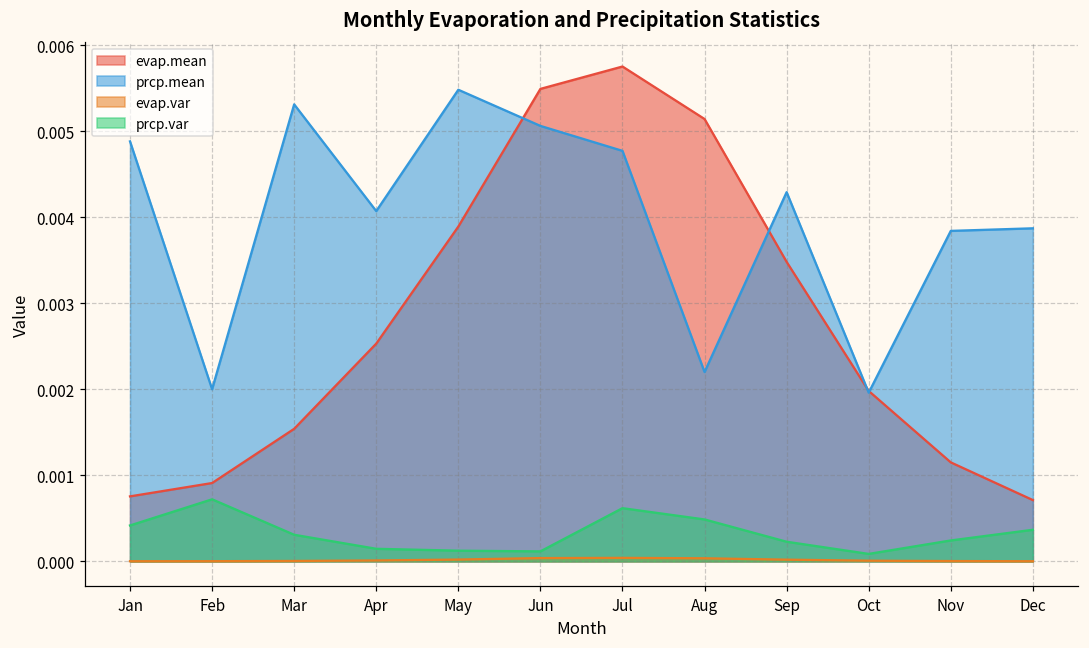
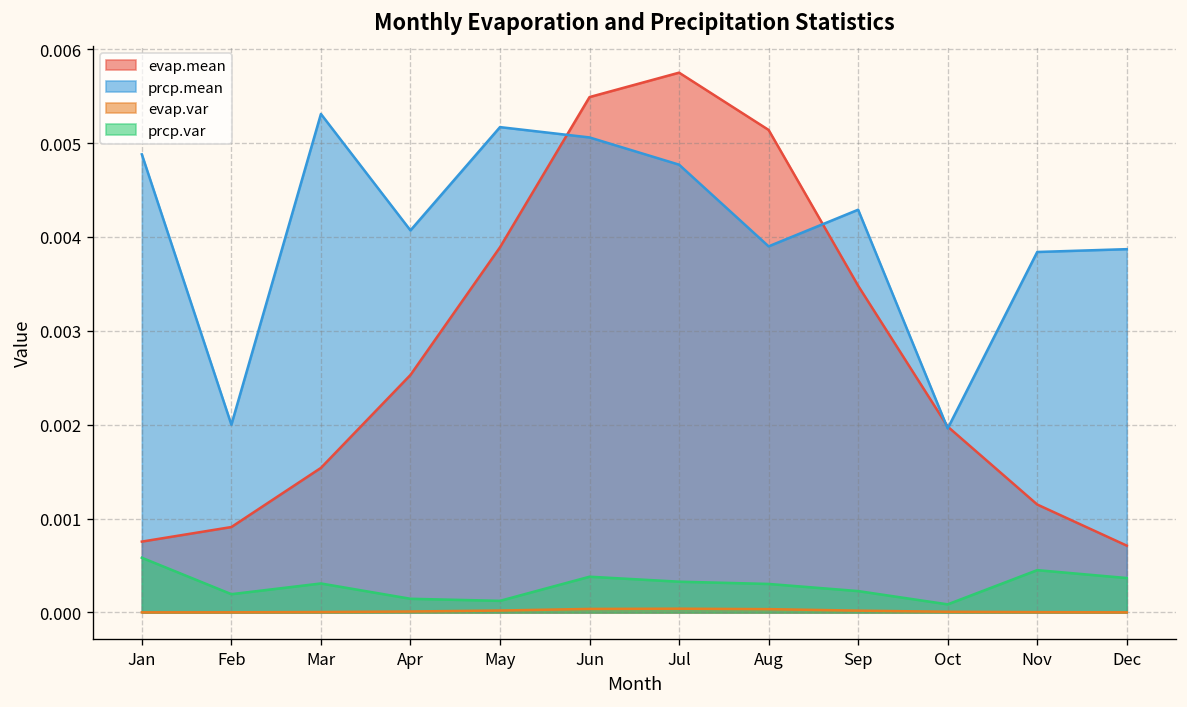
prcp.var, Jan: 0.0004 -> 0.0006
prcp.var, Feb: 0.0007 -> 0.0002
prcp.mean, May: 0.0055 -> 0.0052
prcp.var, Jun: 0.0001 -> 0.0004
prcp.var, Jul: 0.0006 -> 0.0003
prcp.mean, Aug: 0.0022 -> 0.0039
prcp.var, Aug: 0.0005 -> 0.0003
prcp.var, Nov: 0.0002 -> 0.0005
